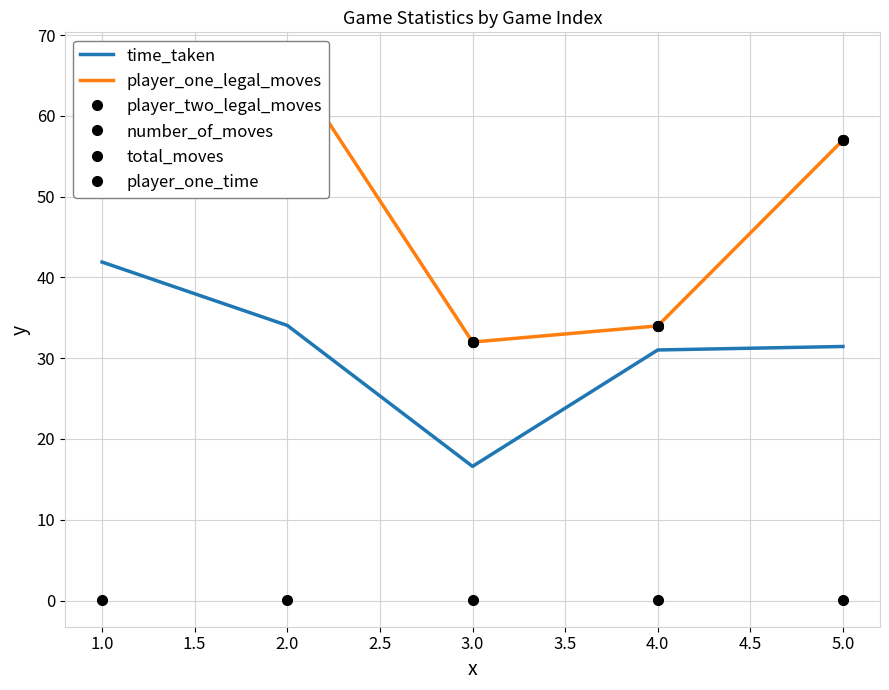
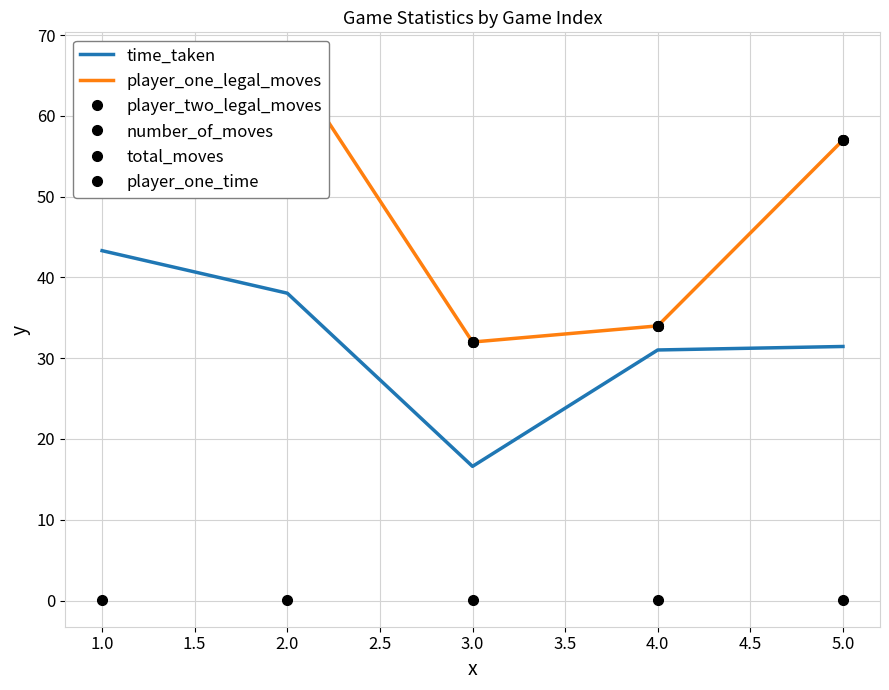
time_taken, 1.0: 42 -> 43
time_taken, 2.0: 34 -> 38
